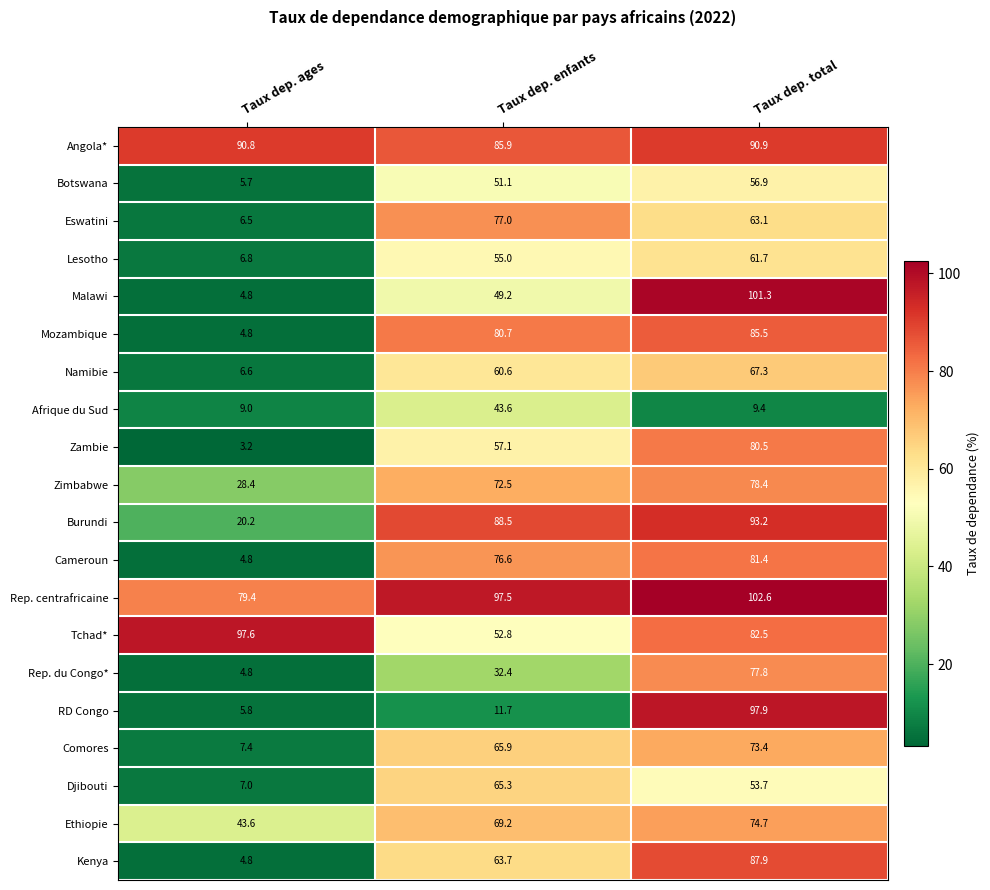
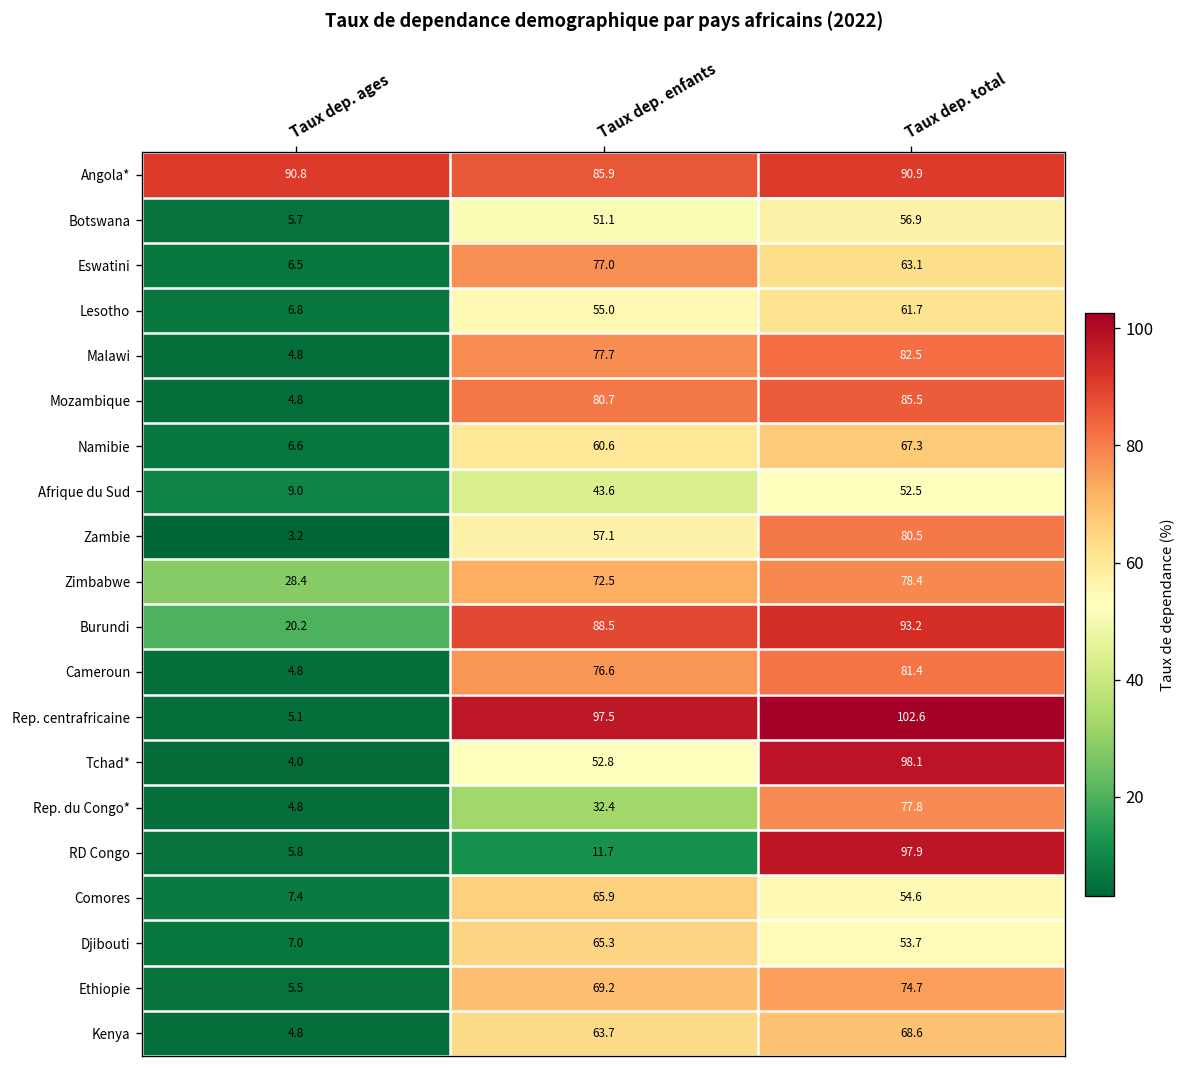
Malawi, Taux dep. enfants: 49.2 -> 77.7
Malawi, Taux dep. total: 101.3 -> 82.5
Afrique du Sud, Taux dep. total: 9.4 -> 52.5
Rep. centrafricaine, Taux dep. ages: 79.4 -> 5.1
Tchad*, Taux dep. ages: 97.6 -> 4.0
Tchad*, Taux dep. total: 82.5 -> 98.1
Comores, Taux dep. total: 73.4 -> 54.6
Ethiopie, Taux dep. ages: 43.6 -> 5.5
Kenya, Taux dep. total: 87.9 -> 68.6
